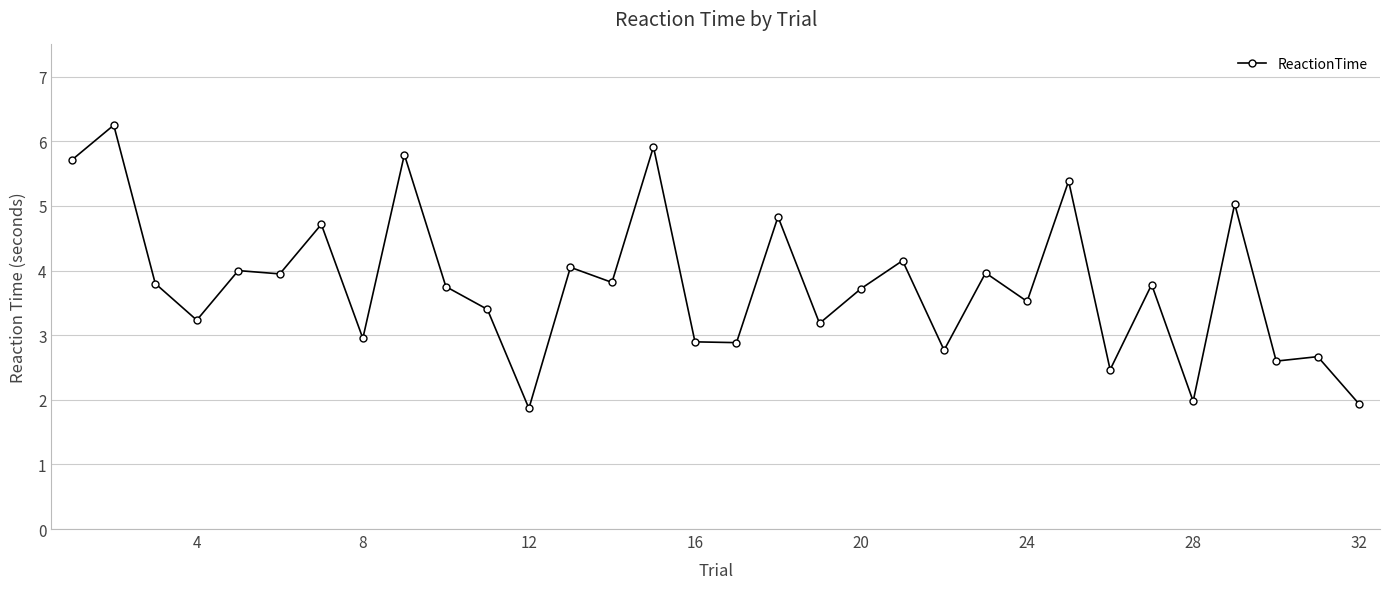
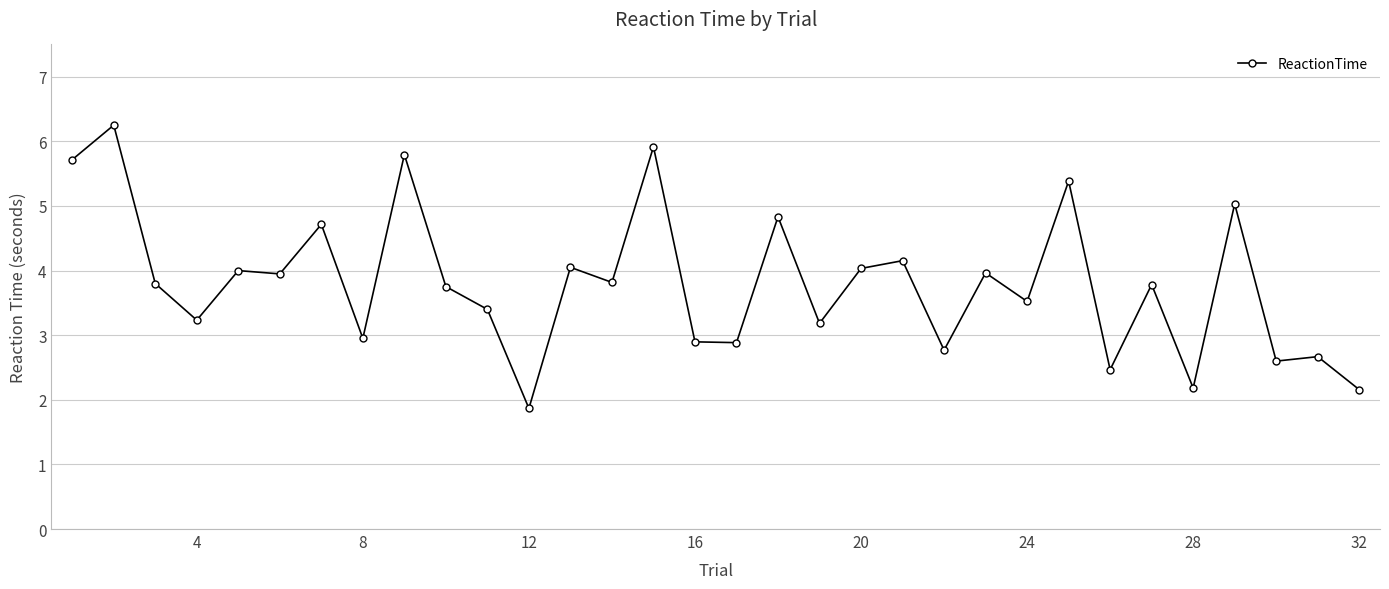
20: 3.7 -> 4.0
28: 2.0 -> 2.2
32: 1.9 -> 2.2
